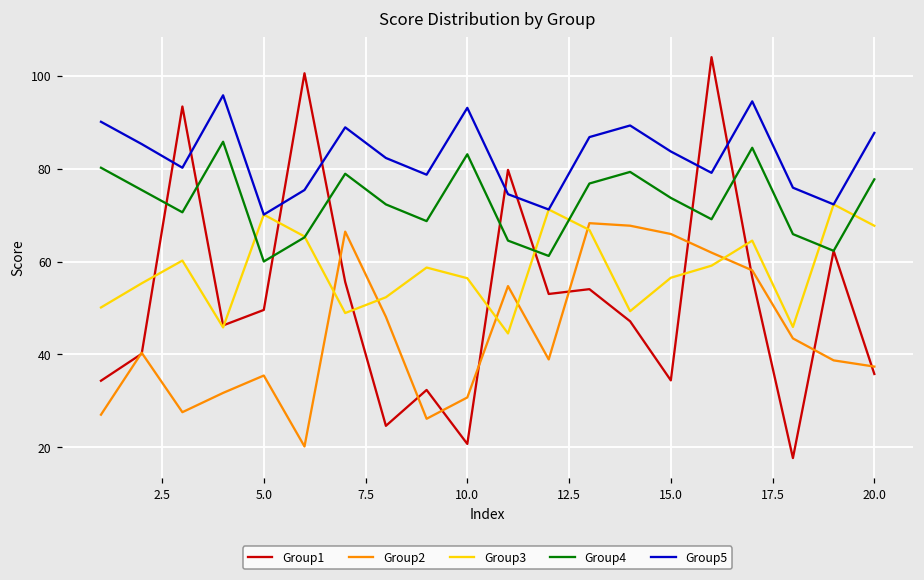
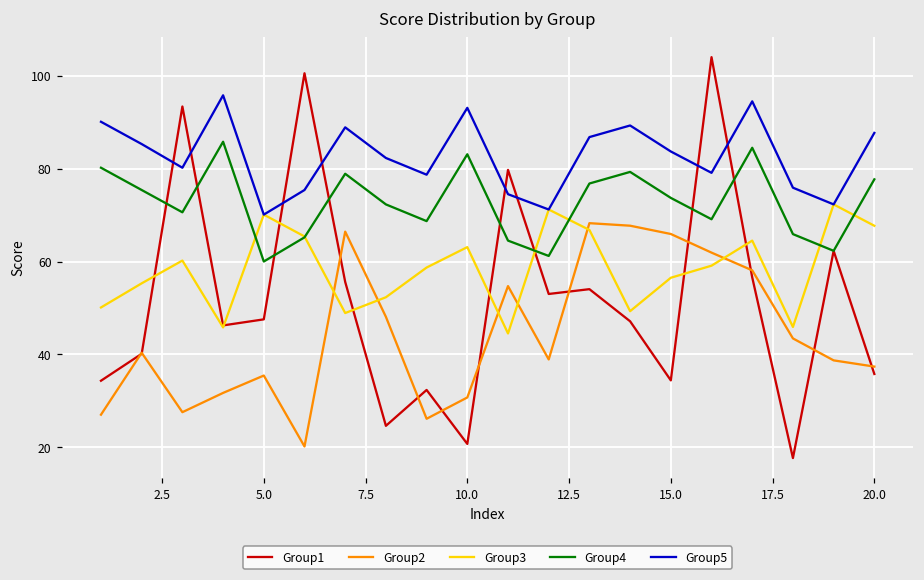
Group1, 5.0: 50 -> 48
Group3, 10.0: 56 -> 63
